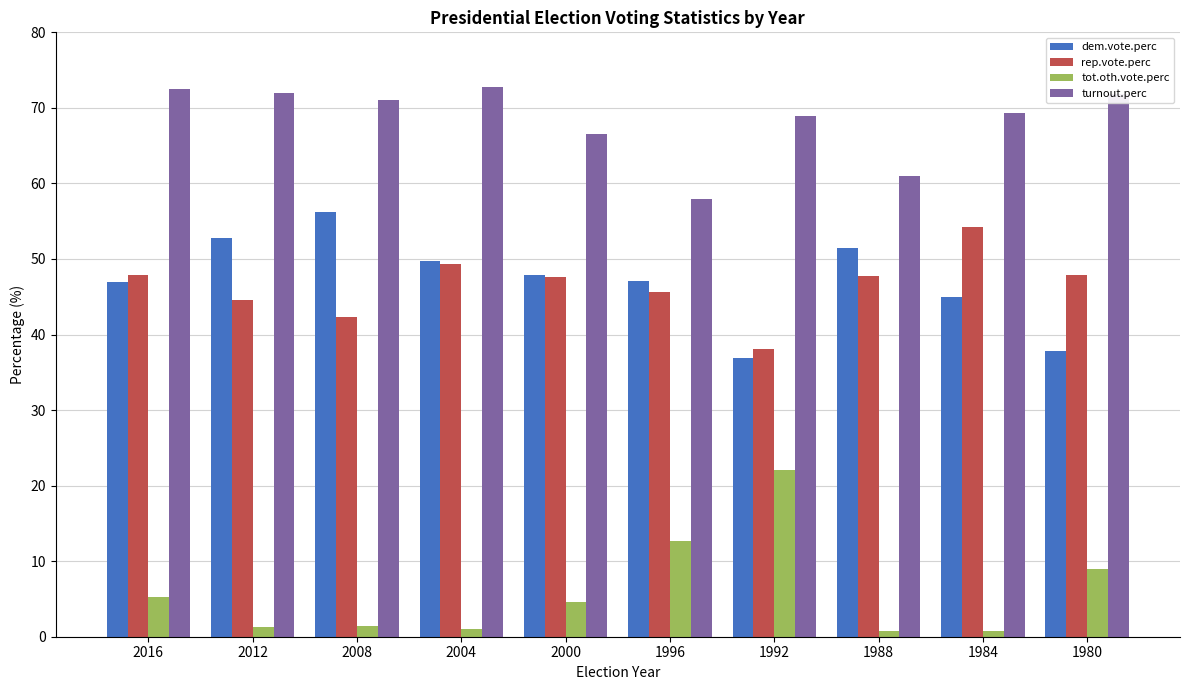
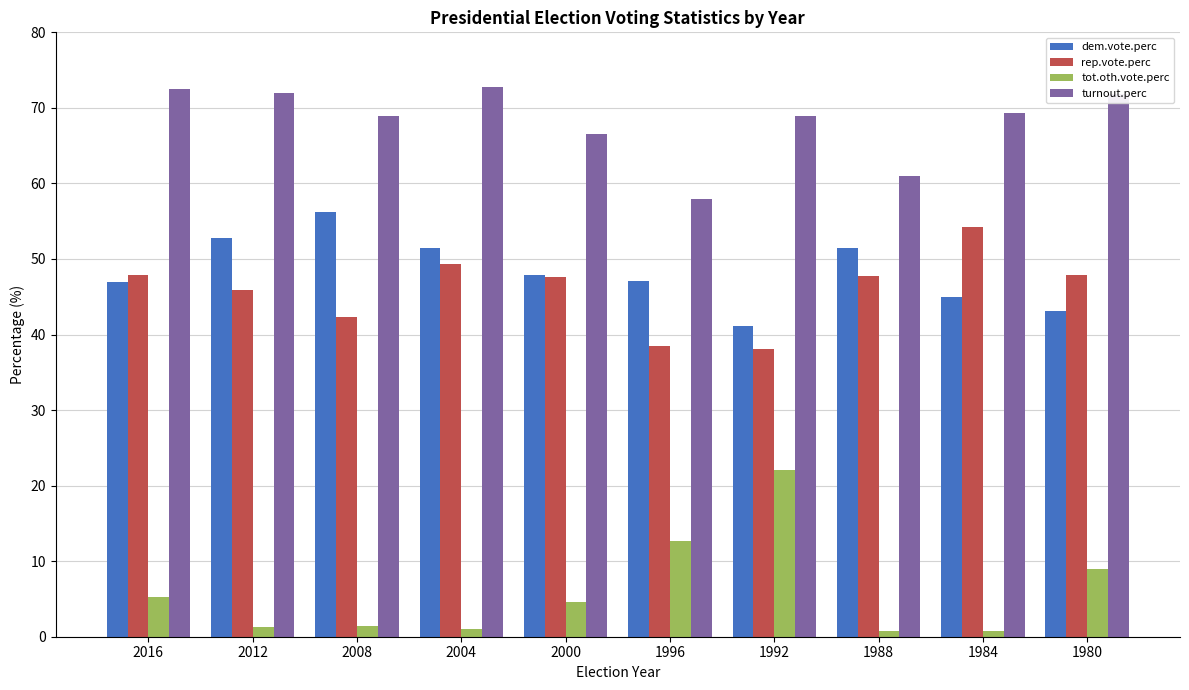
rep.vote.perc, 2012: 45 -> 46
turnout.perc, 2008: 71 -> 69
dem.vote.perc, 2004: 50 -> 52
rep.vote.perc, 1996: 46 -> 38
dem.vote.perc, 1992: 37 -> 41
dem.vote.perc, 1980: 38 -> 43
